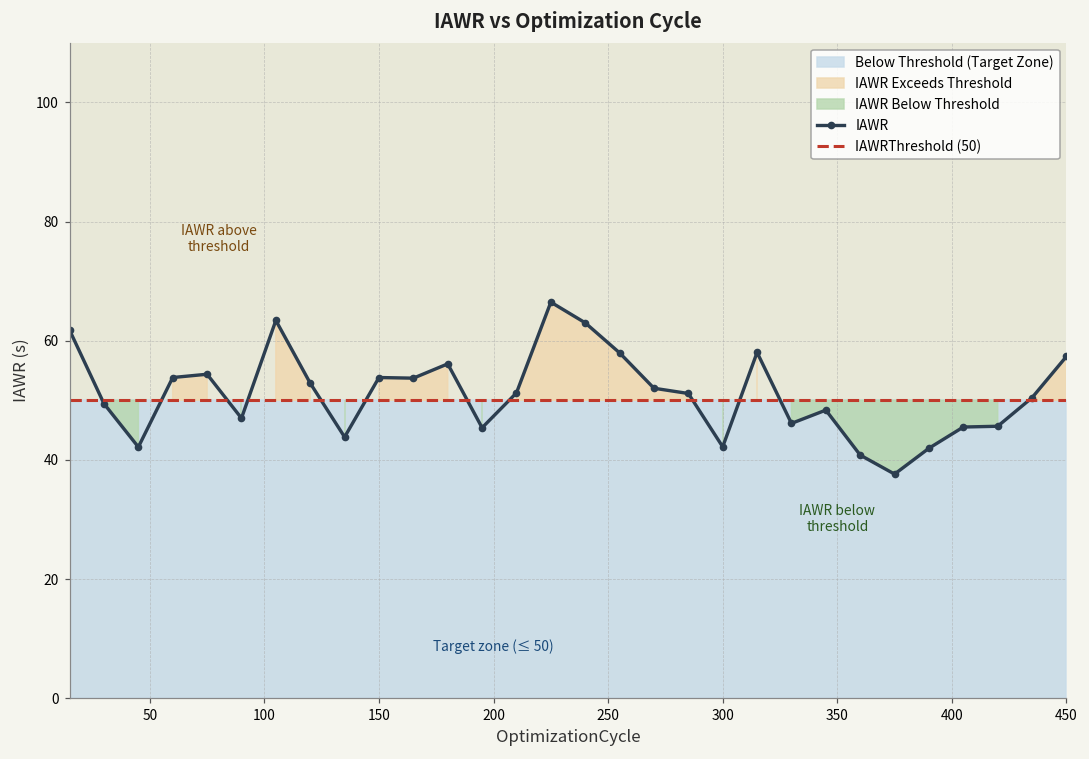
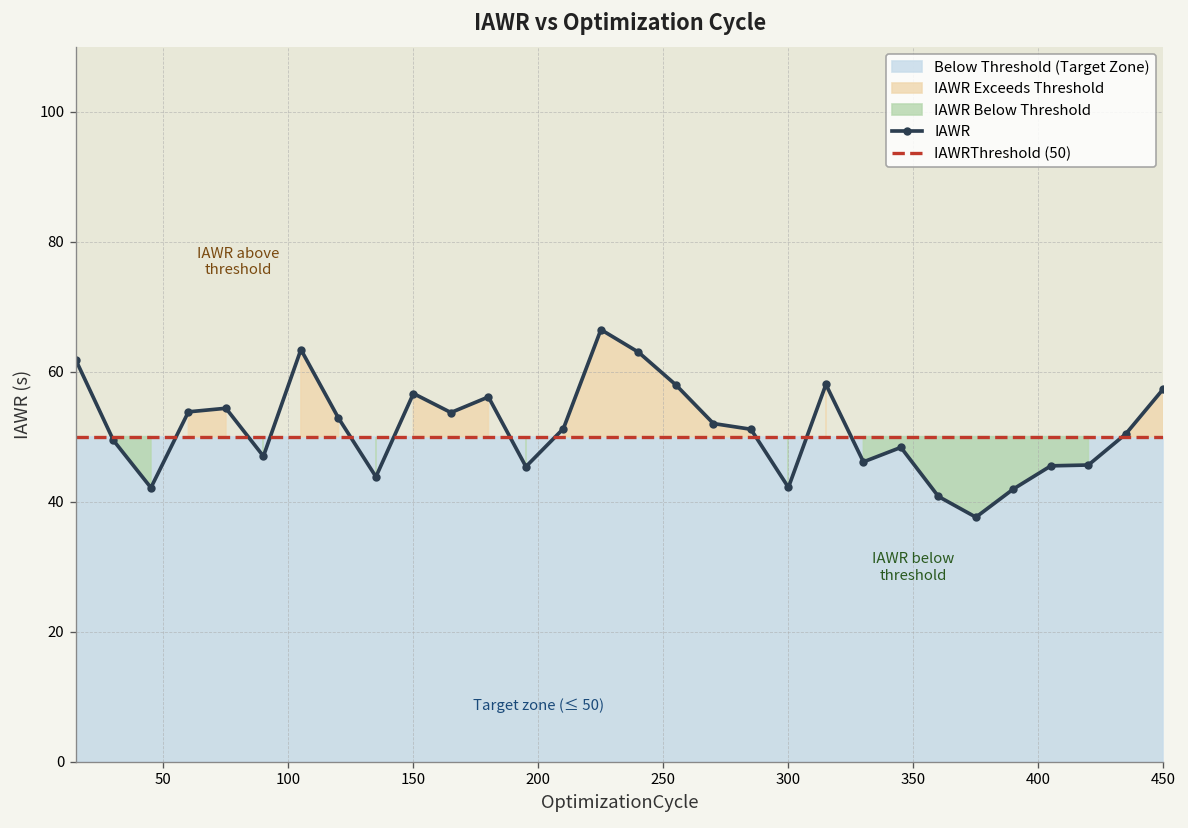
IAWR, 150: 54 -> 57
